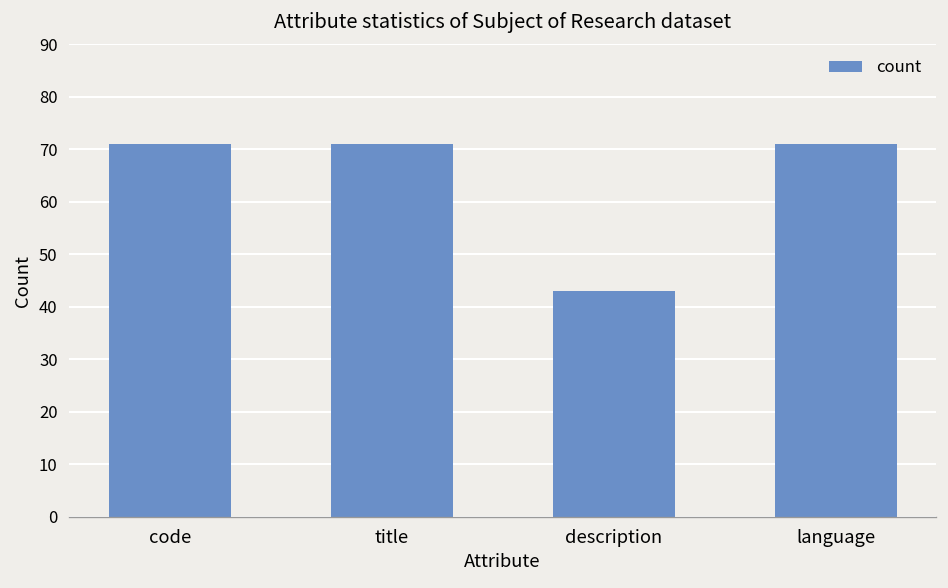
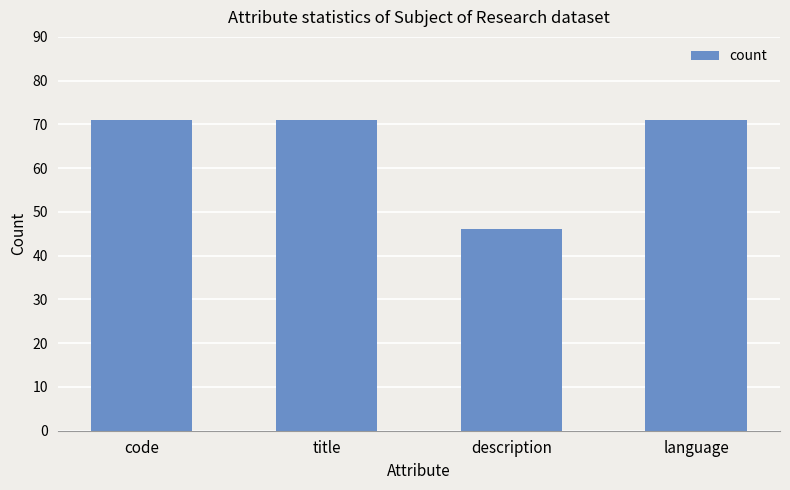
description: 43 -> 46
